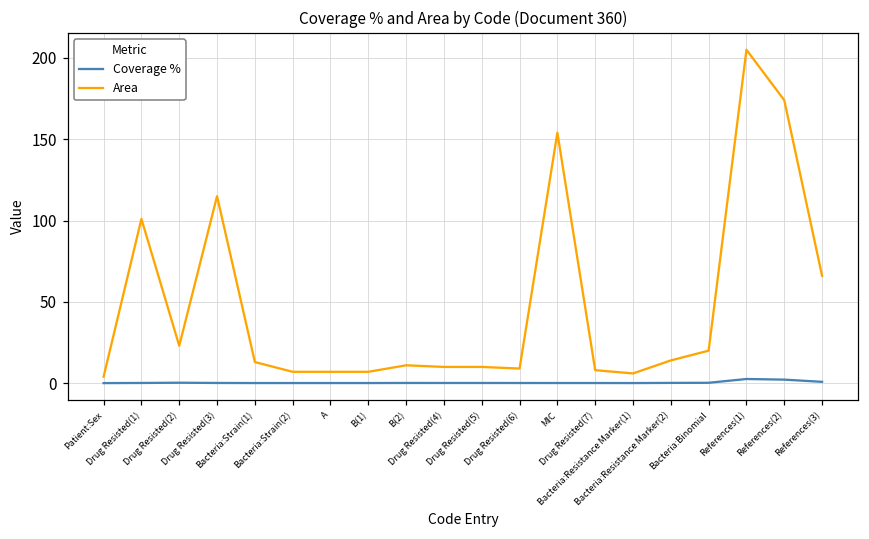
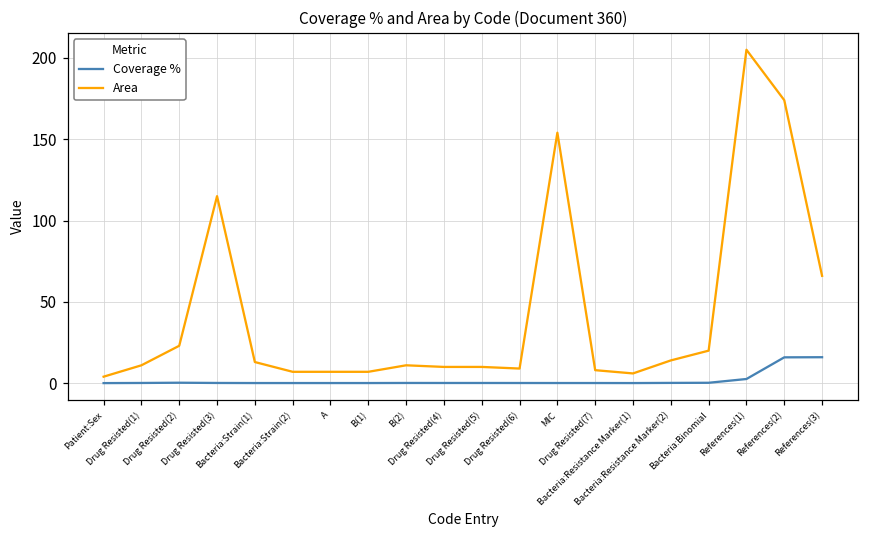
Area, Drug Resisted(1): 101 -> 11
Coverage %, References(2): 2 -> 16
Coverage %, References(3): 1 -> 16
